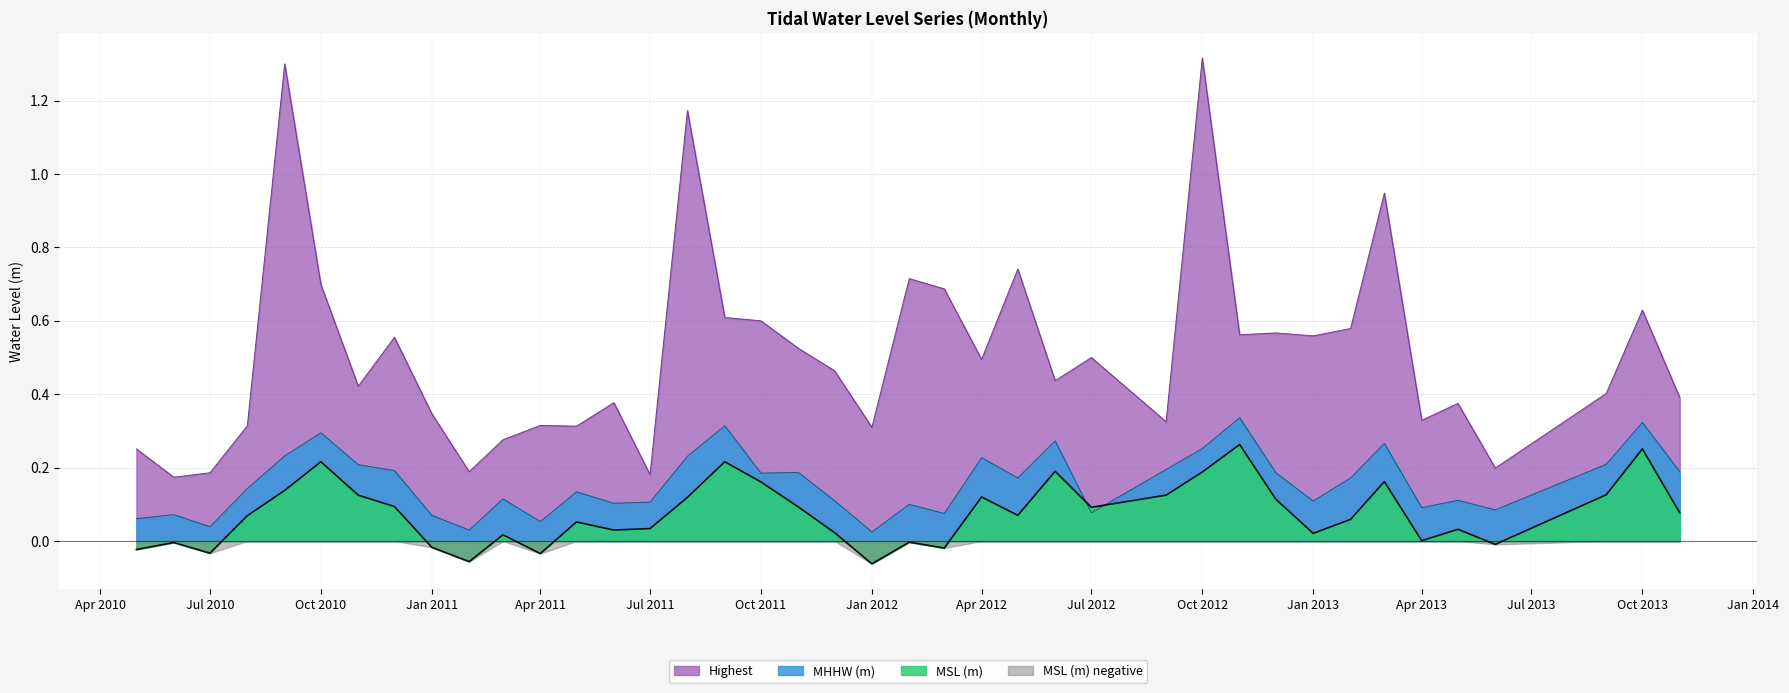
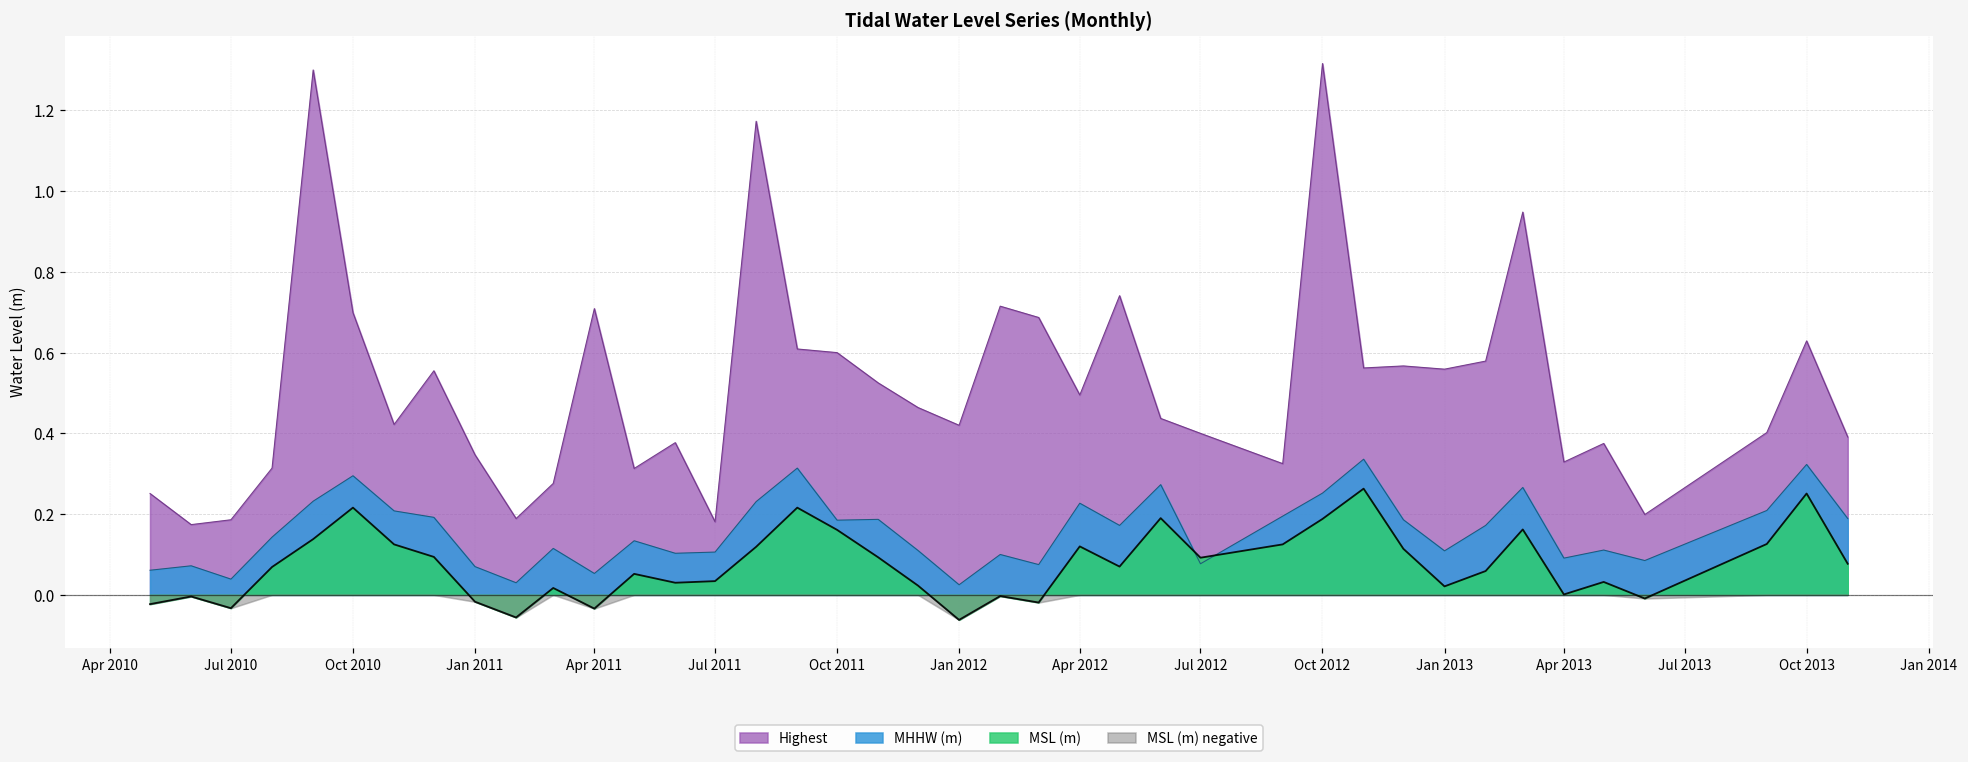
Highest, Apr 2011: 0.32 -> 0.71
Highest, Jan 2012: 0.31 -> 0.42
Highest, Jul 2012: 0.5 -> 0.4
